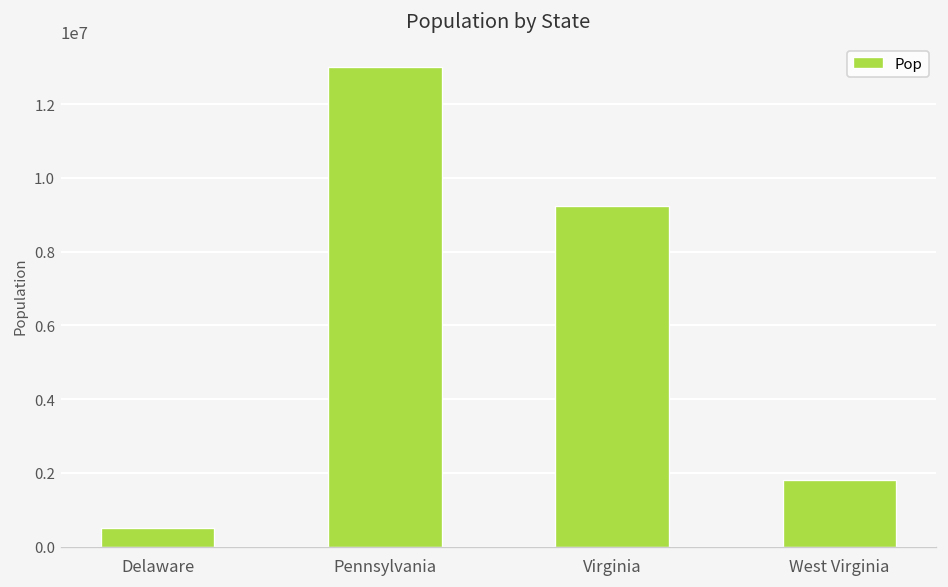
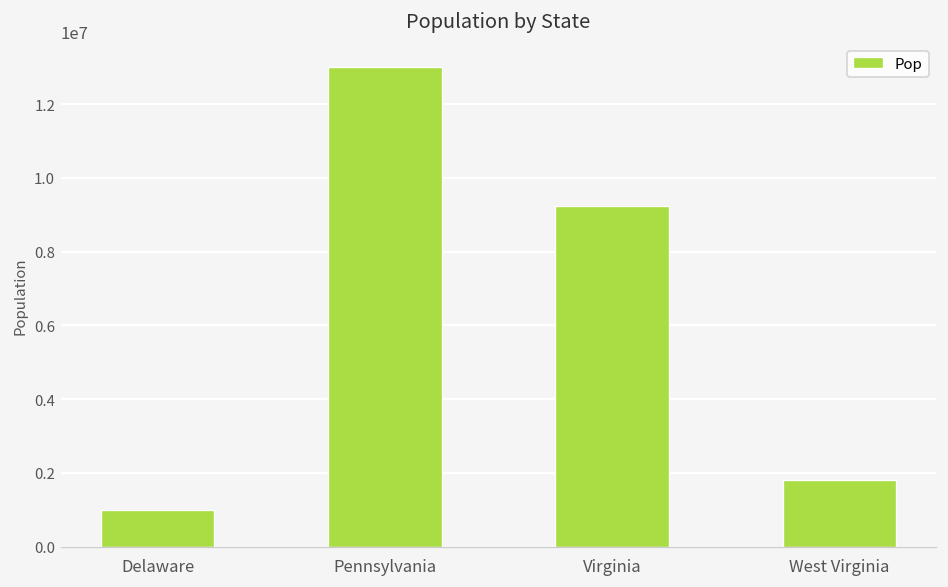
Delaware: 500000 -> 1000000
